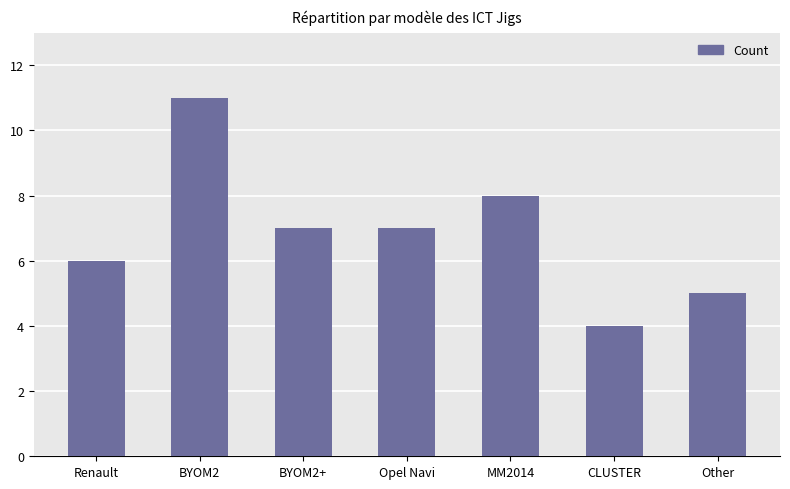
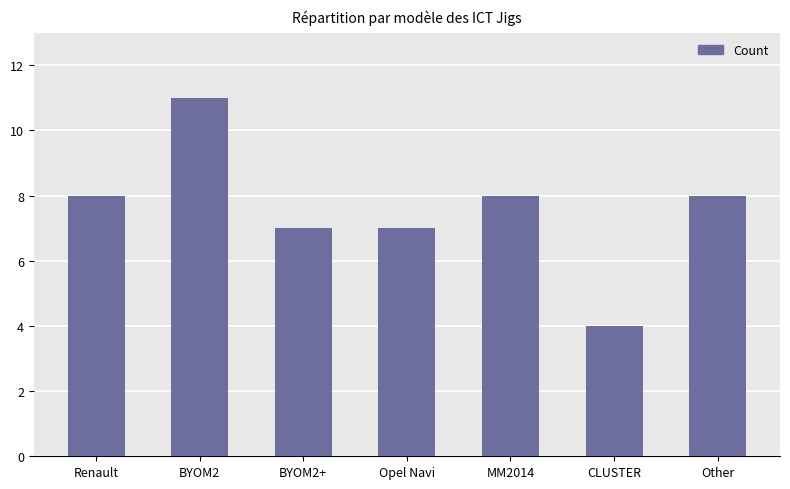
Renault: 6 -> 8
Other: 5 -> 8
